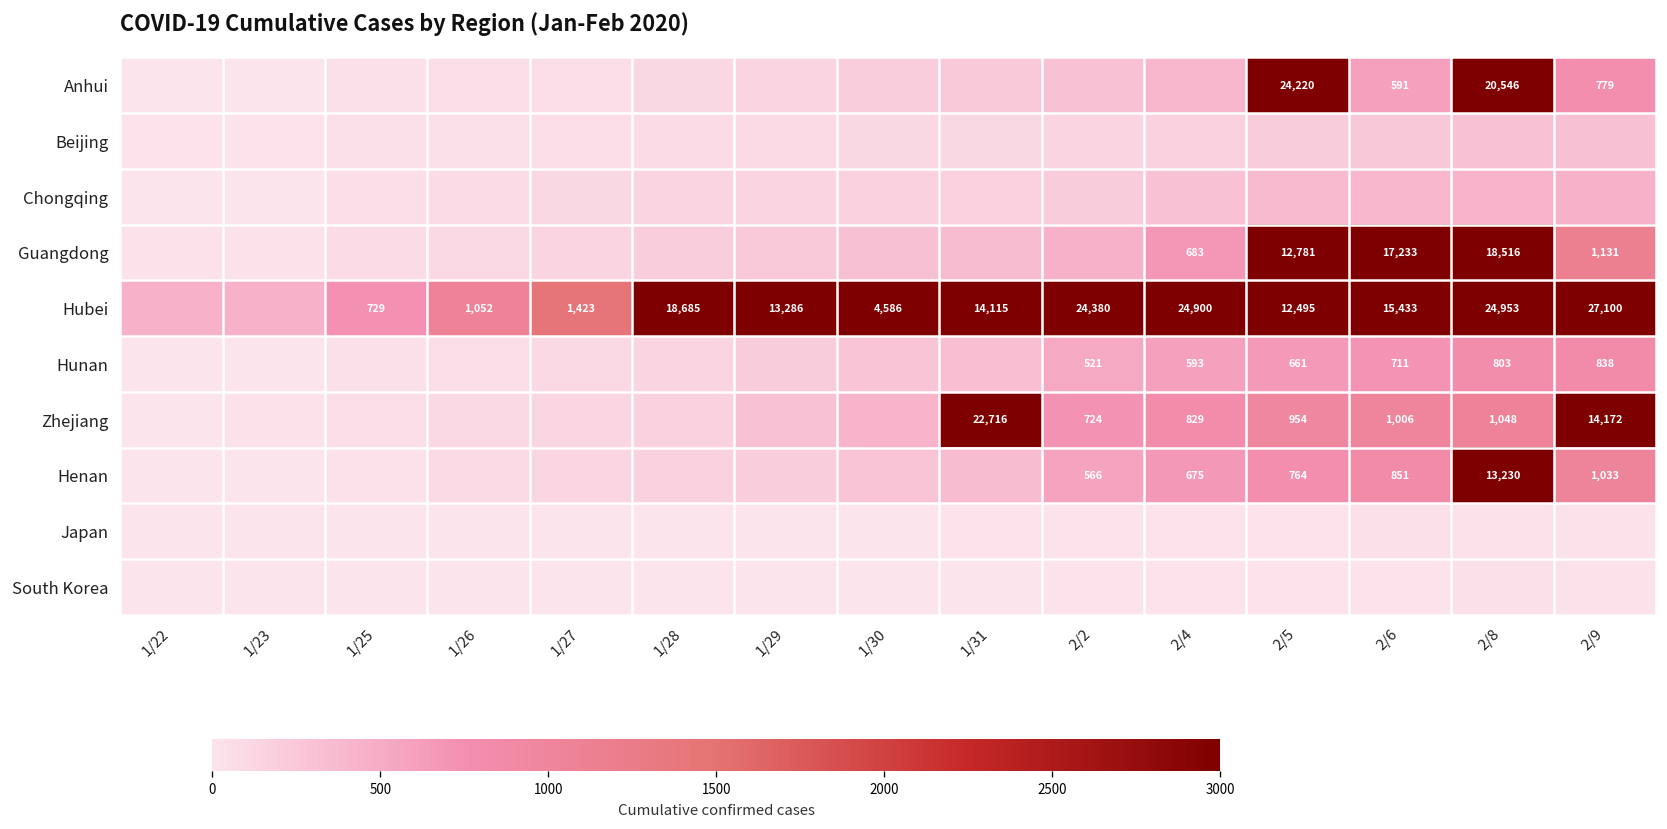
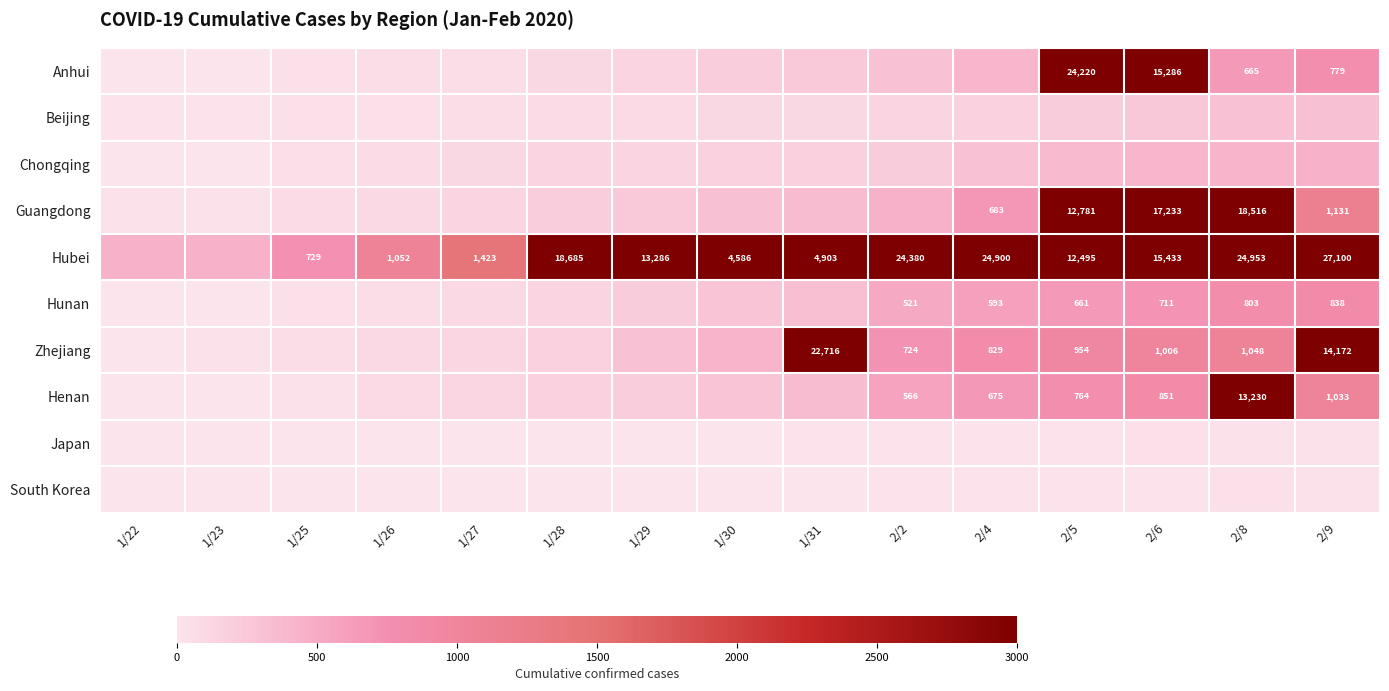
Anhui, 2/6: 591 -> 15,286
Anhui, 2/8: 20,546 -> 665
Hubei, 1/31: 14,115 -> 4,903
